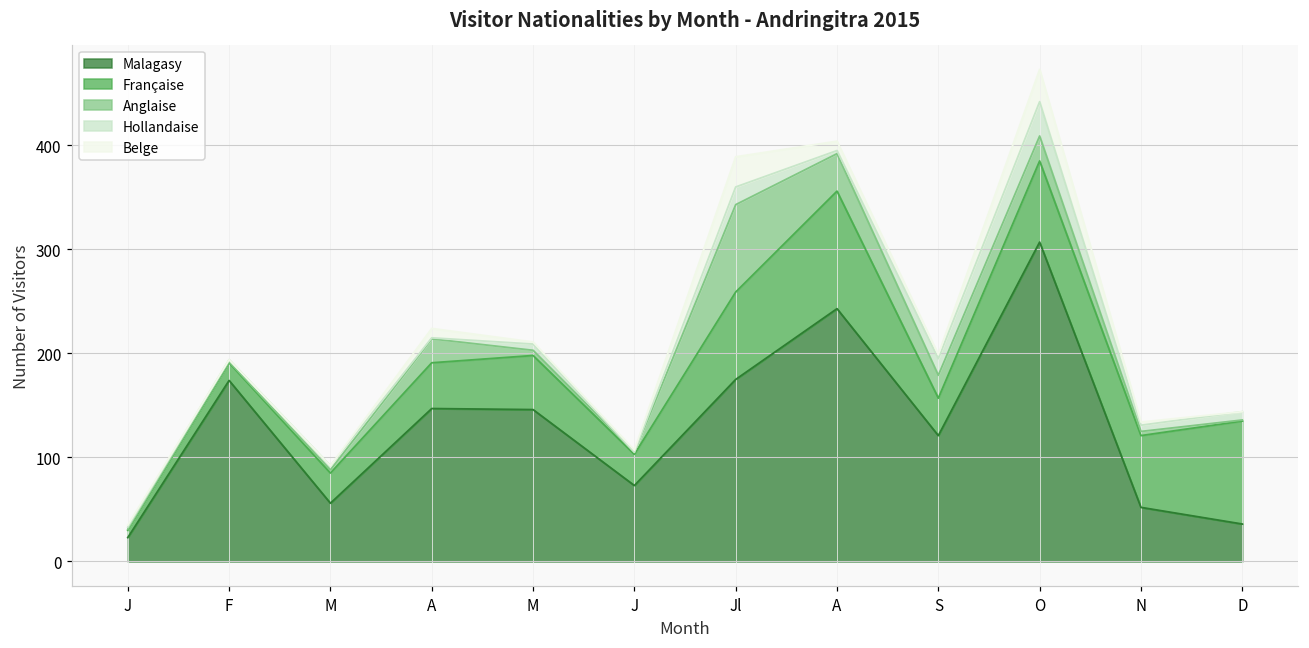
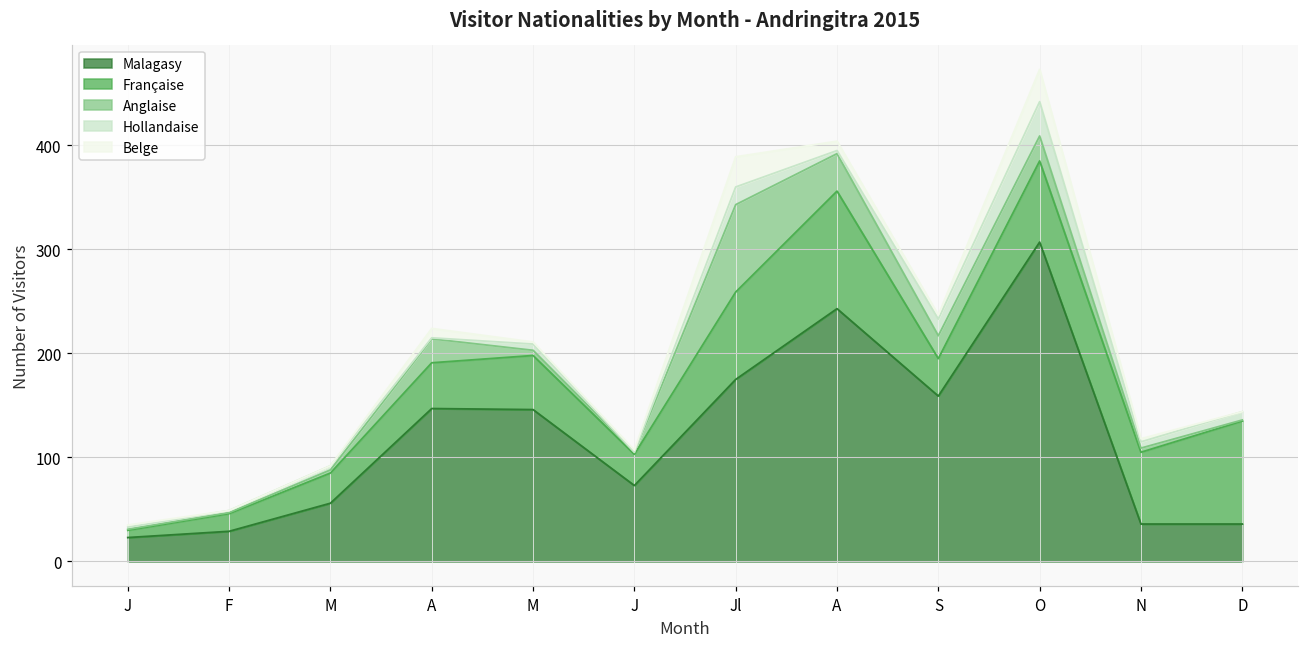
Malagasy, F: 170 -> 30
Malagasy, S: 120 -> 160
Malagasy, N: 50 -> 40
